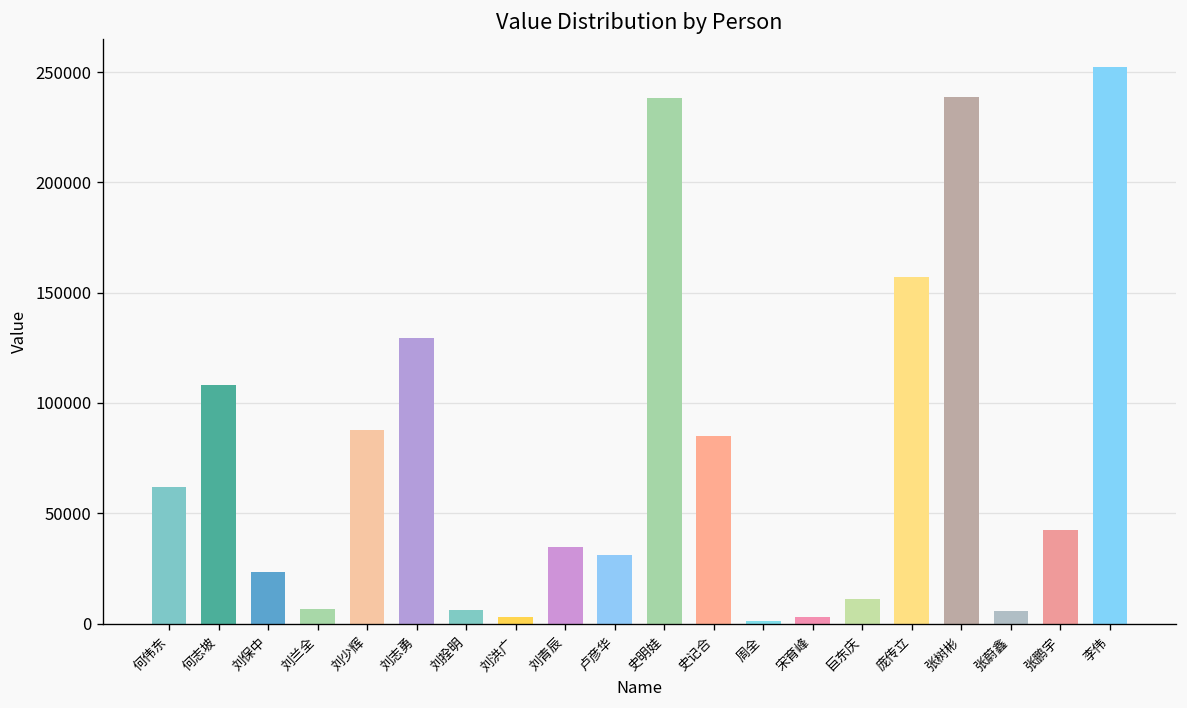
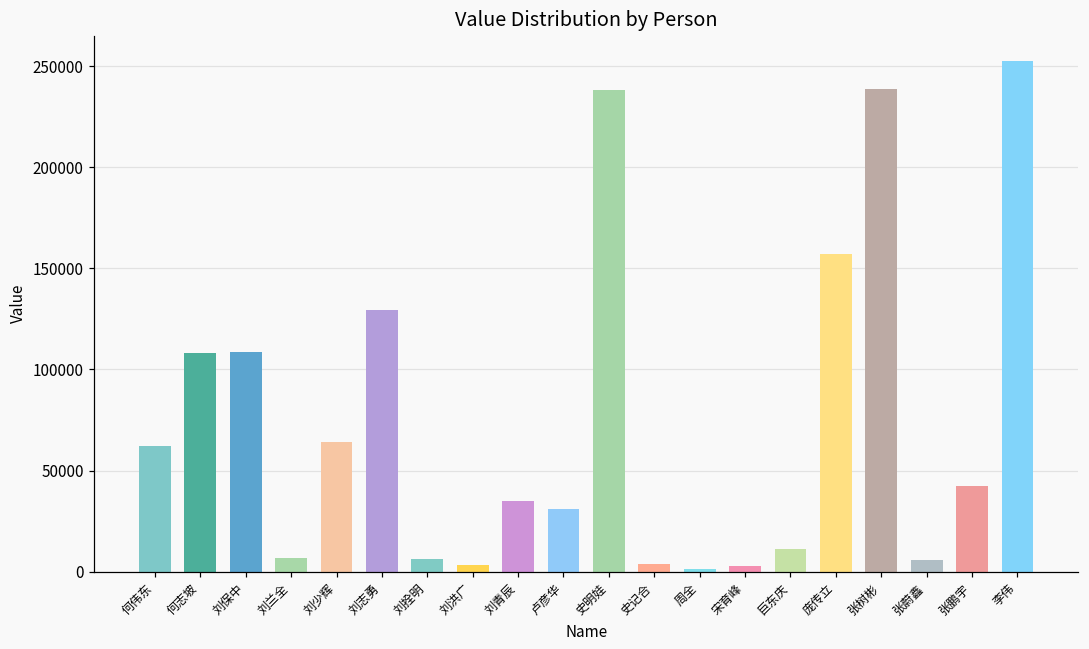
刘保中: 24000 -> 109000
刘少辉: 88000 -> 64000
史记合: 85000 -> 4000
